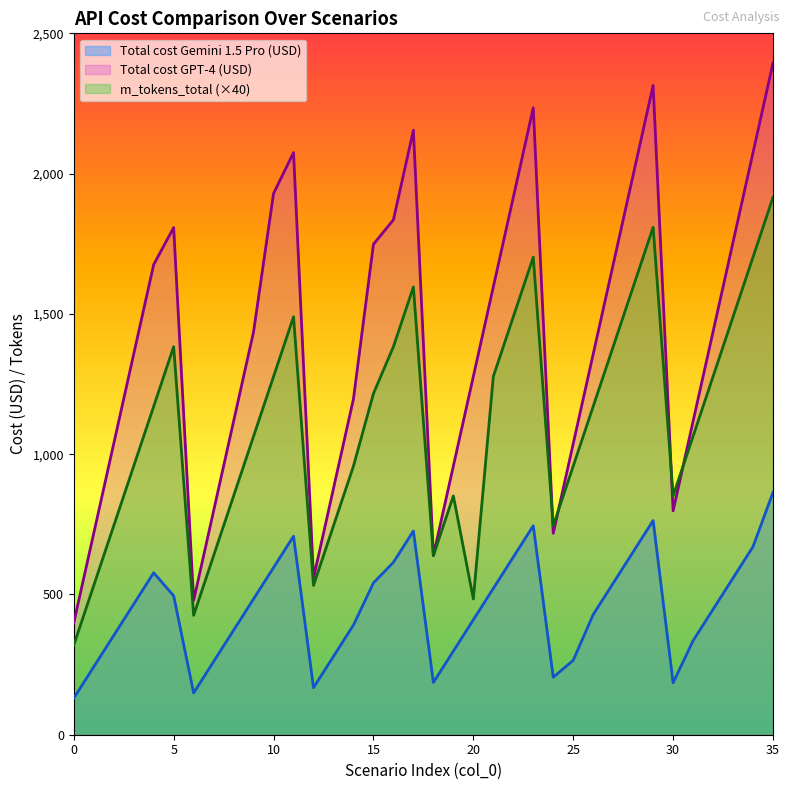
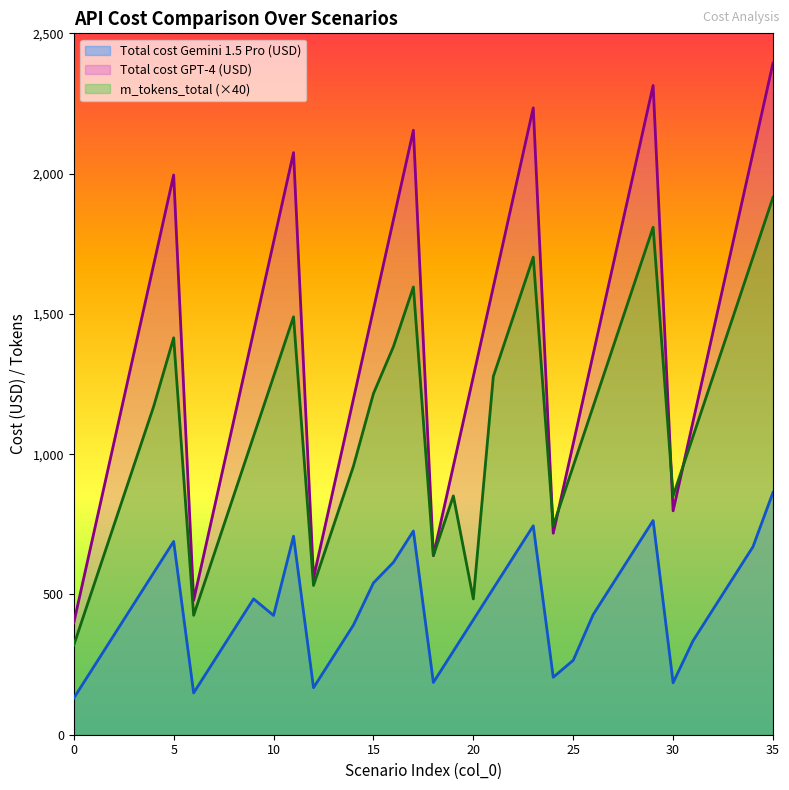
Total cost Gemini 1.5 Pro (USD), 5: 500 -> 690
Total cost GPT-4 (USD), 5: 1,810 -> 2,000
m_tokens_total (×40), 5: 1,380 -> 1,410
Total cost Gemini 1.5 Pro (USD), 10: 600 -> 430
Total cost GPT-4 (USD), 10: 1,930 -> 1,760
Total cost GPT-4 (USD), 15: 1,750 -> 1,520
